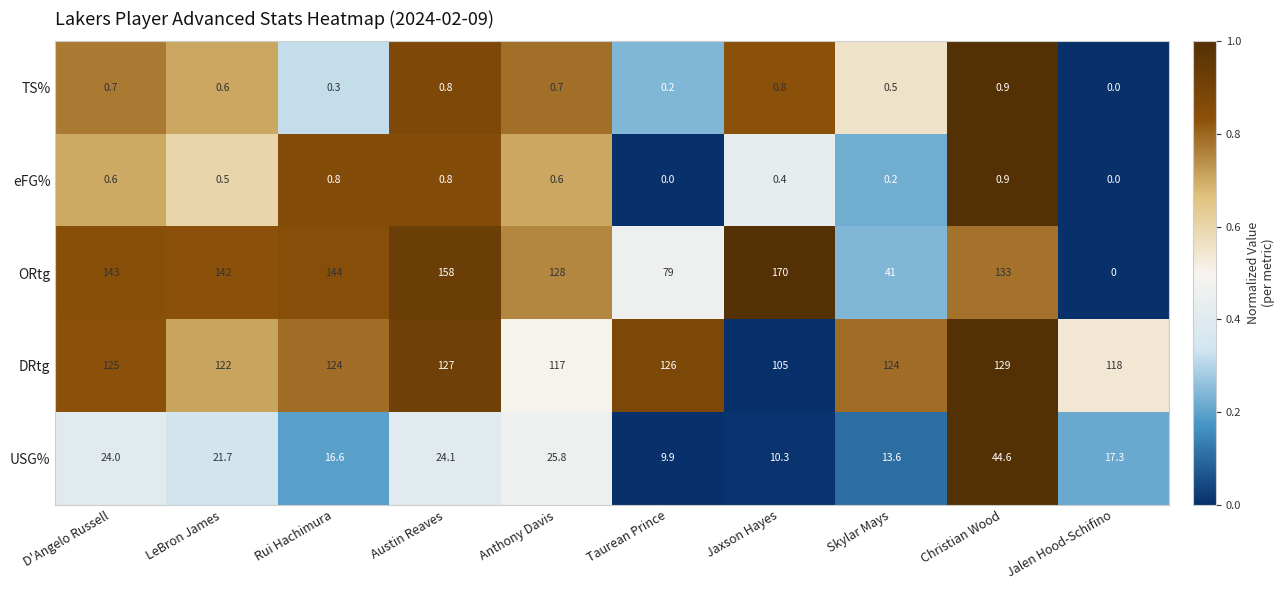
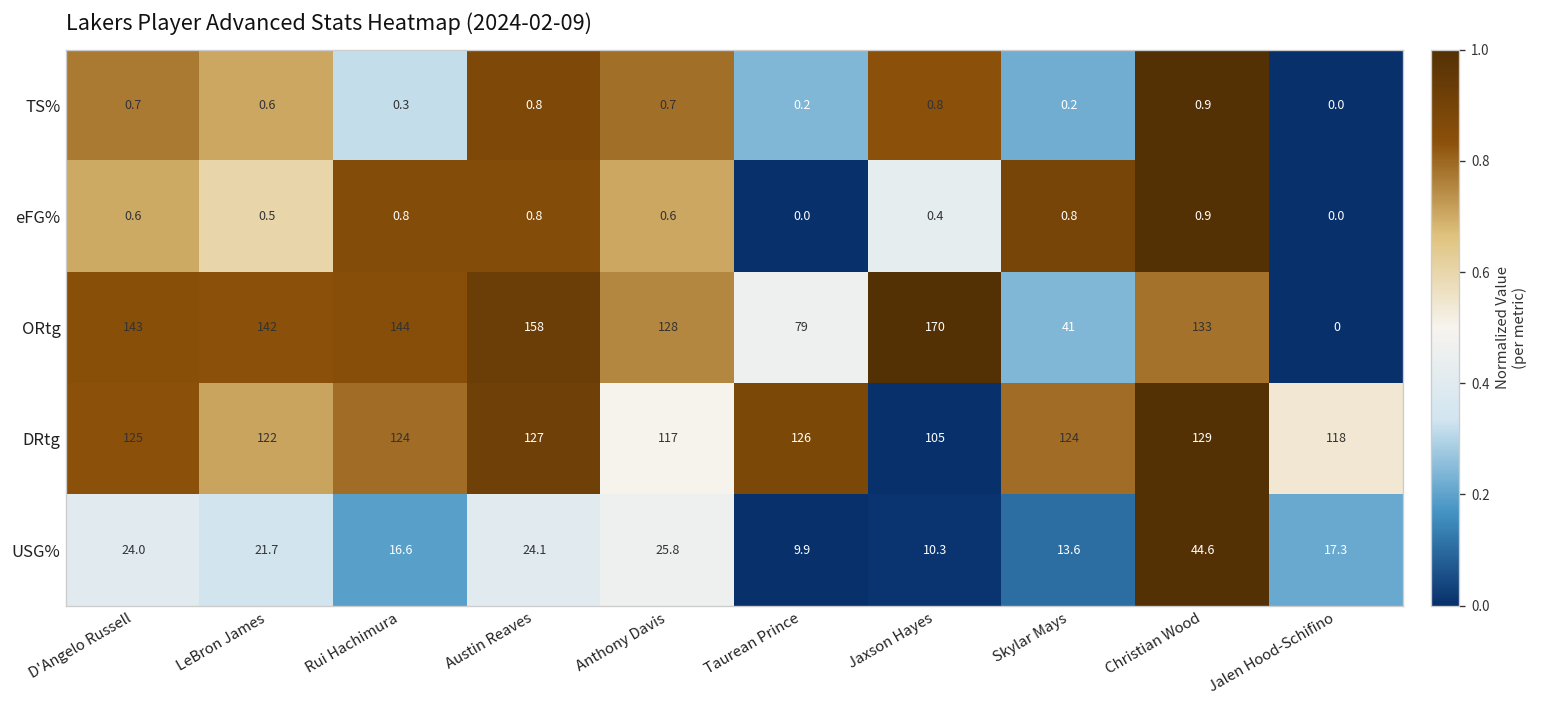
TS%, Skylar Mays: 0.5 -> 0.2
eFG%, Skylar Mays: 0.2 -> 0.8
